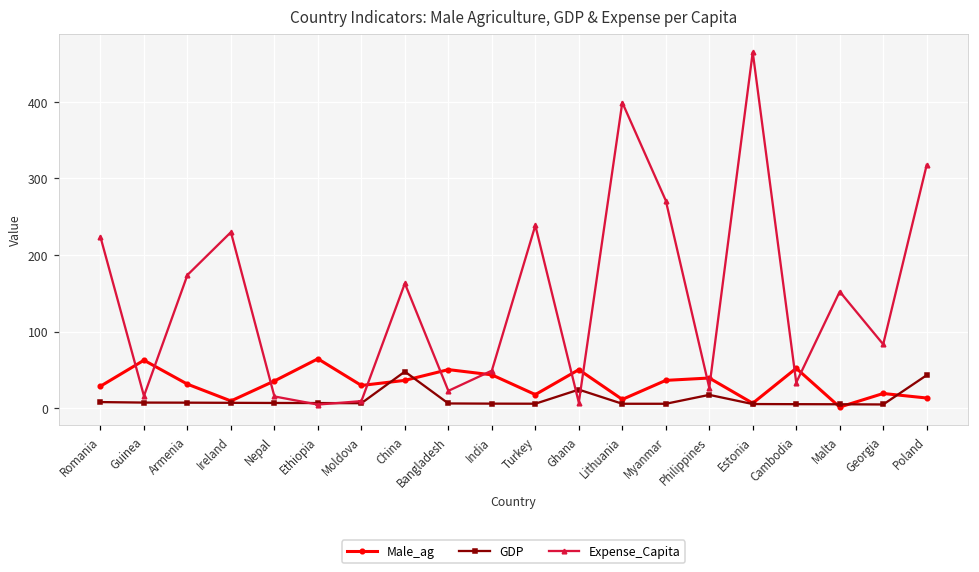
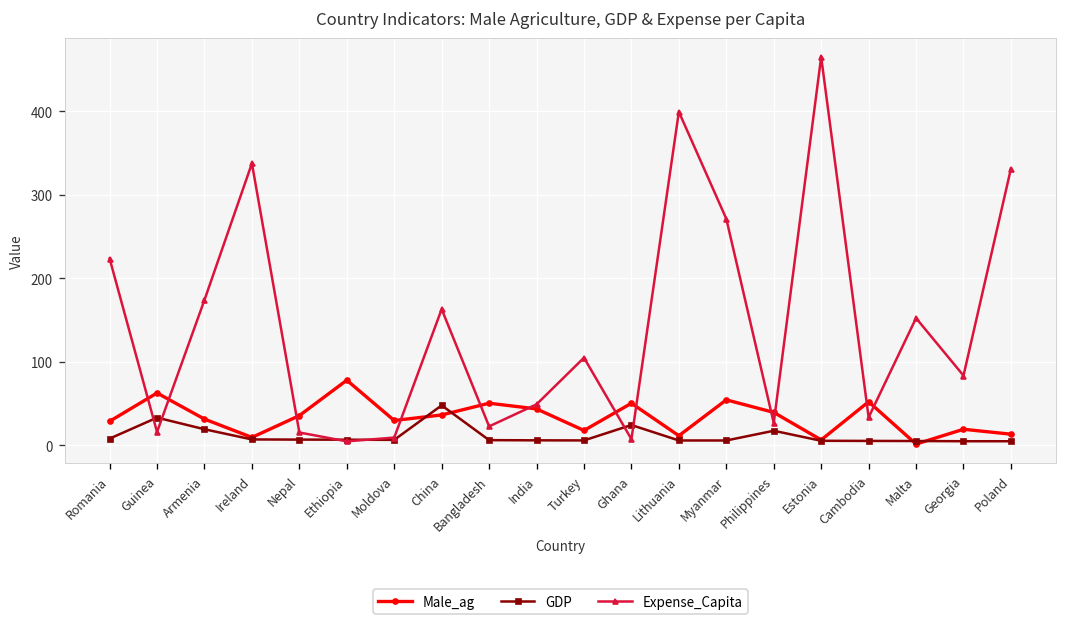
GDP, Guinea: 10 -> 30
GDP, Armenia: 10 -> 20
Expense_Capita, Ireland: 230 -> 340
Male_ag, Ethiopia: 60 -> 80
Expense_Capita, Turkey: 240 -> 100
Male_ag, Myanmar: 40 -> 50
GDP, Poland: 40 -> 0
Expense_Capita, Poland: 320 -> 330
